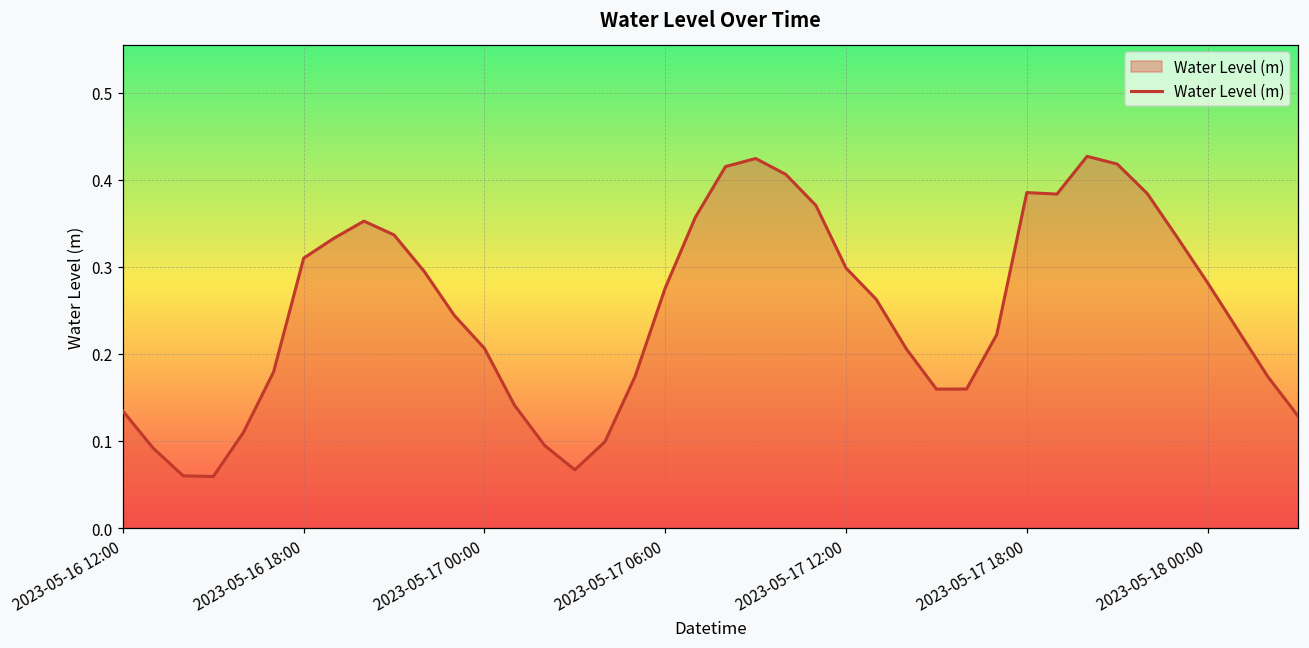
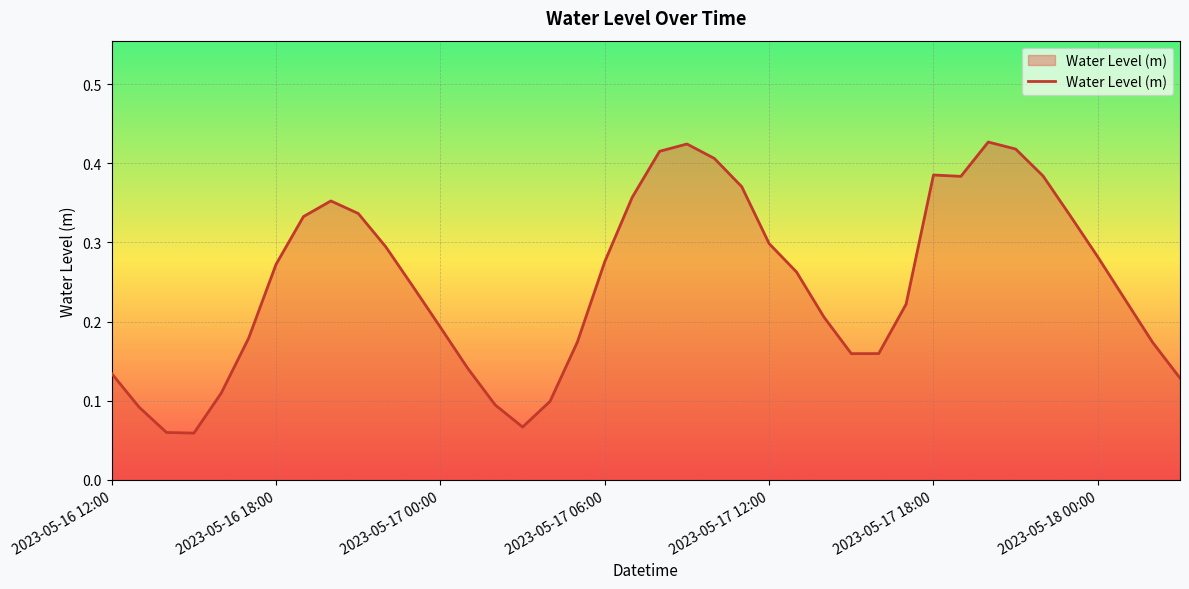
2023-05-16 18:00: 0.31 -> 0.27
2023-05-17 00:00: 0.21 -> 0.19
